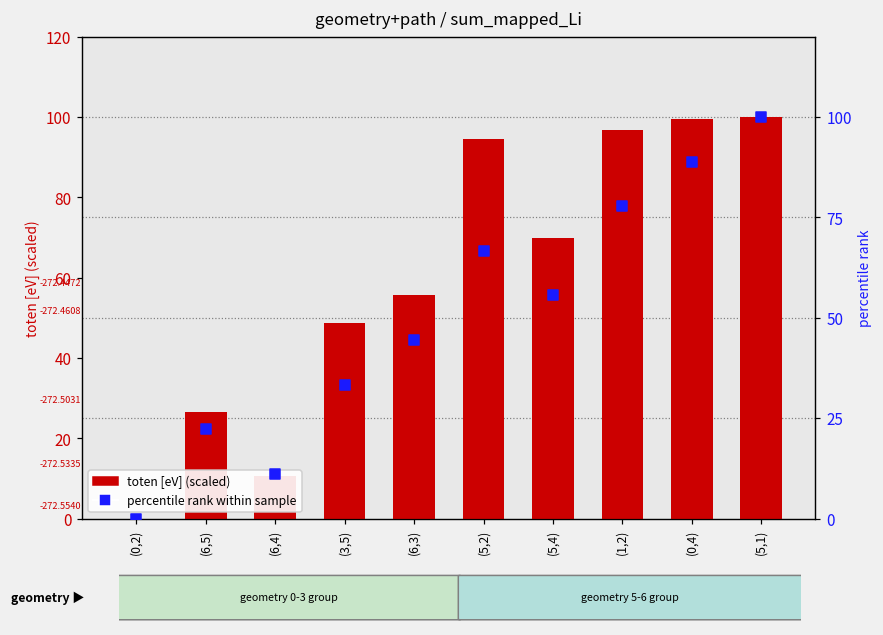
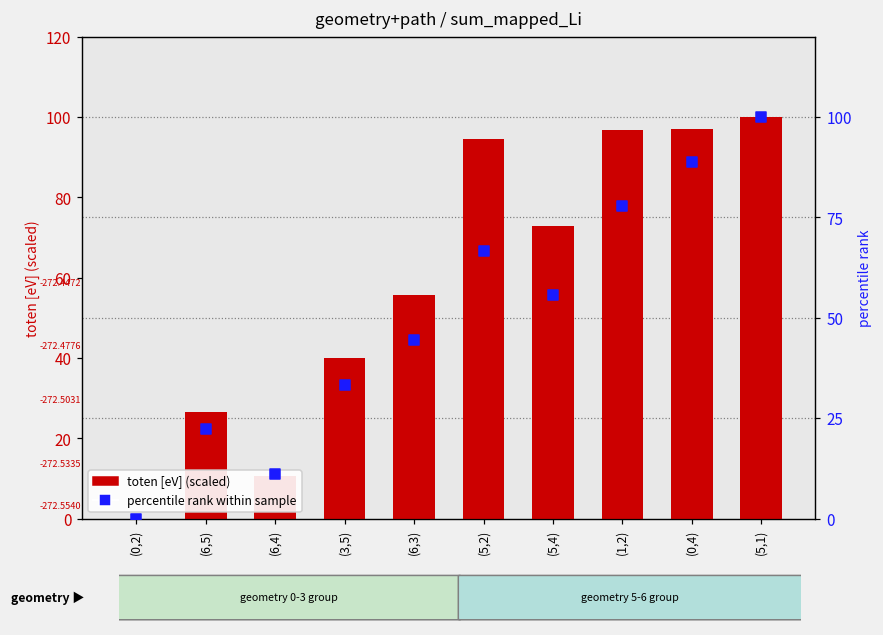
toten [eV] (scaled), (3,5): -272.4608 -> -272.4776
toten [eV] (scaled), (5,4): 70 -> 73
toten [eV] (scaled), (0,4): 100 -> 97
